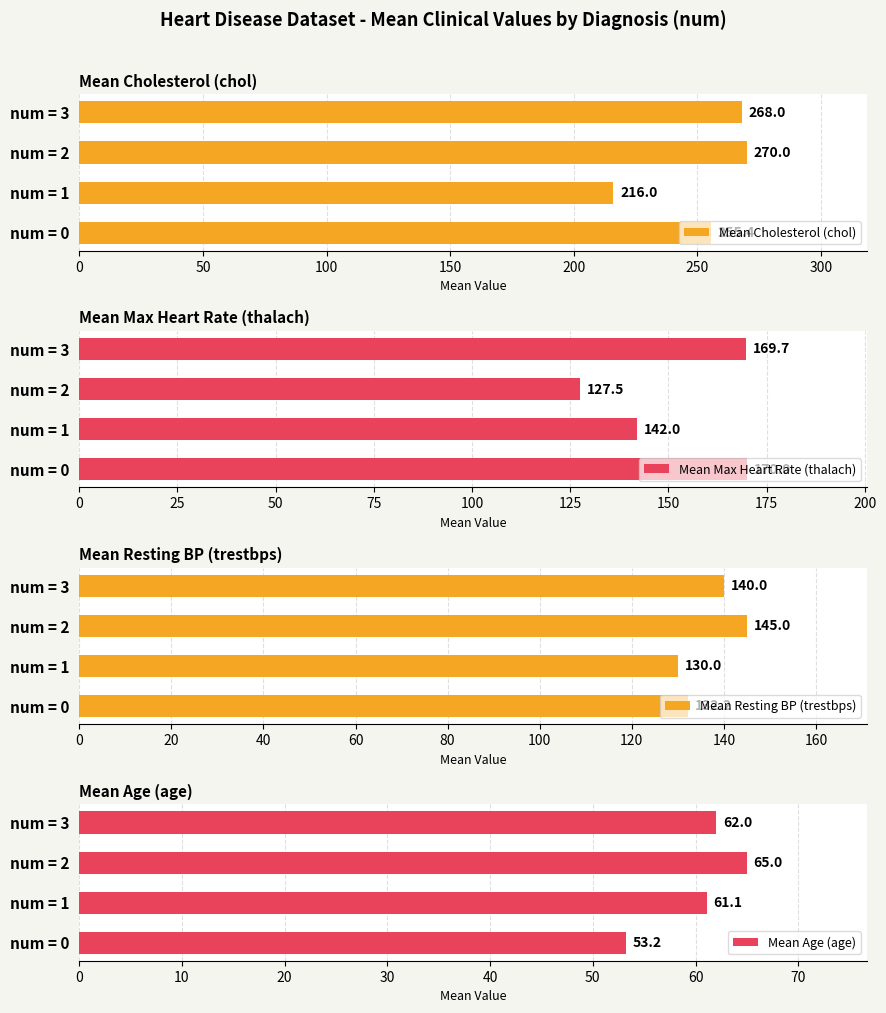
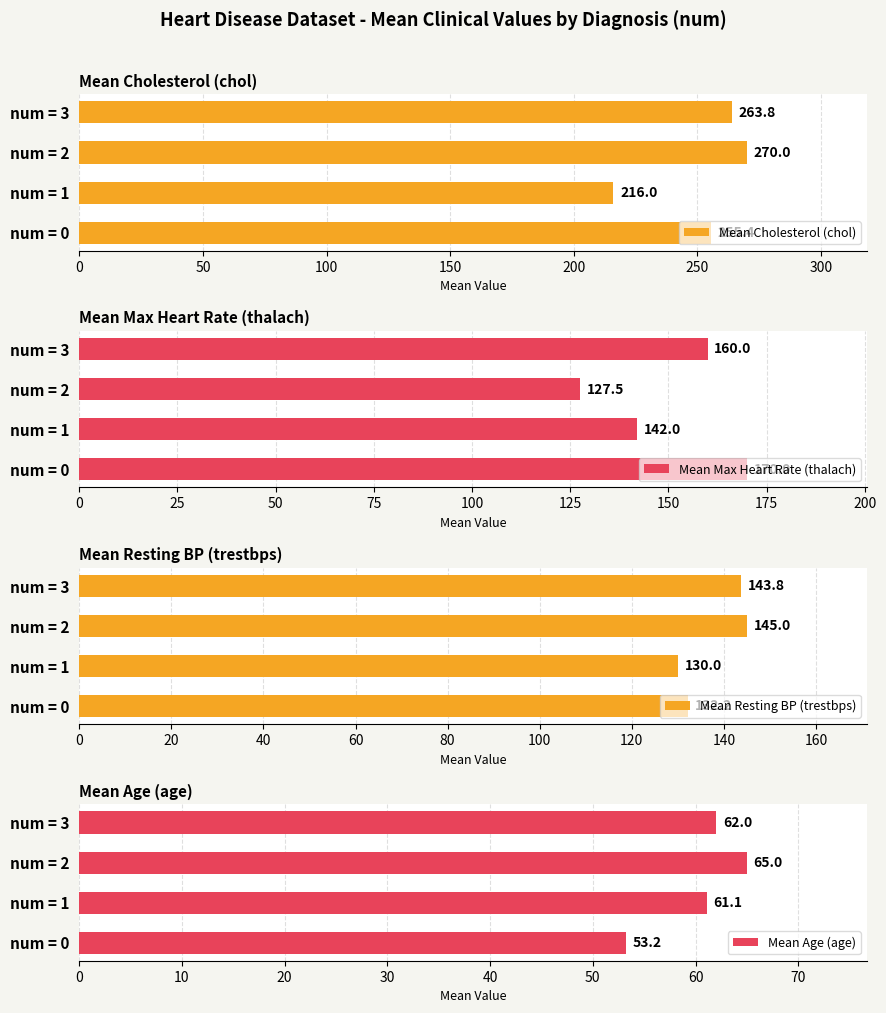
Mean Cholesterol (chol), num = 3: 268.0 -> 263.8
Mean Max Heart Rate (thalach), num = 3: 169.7 -> 160.0
Mean Resting BP (trestbps), num = 3: 140.0 -> 143.8
